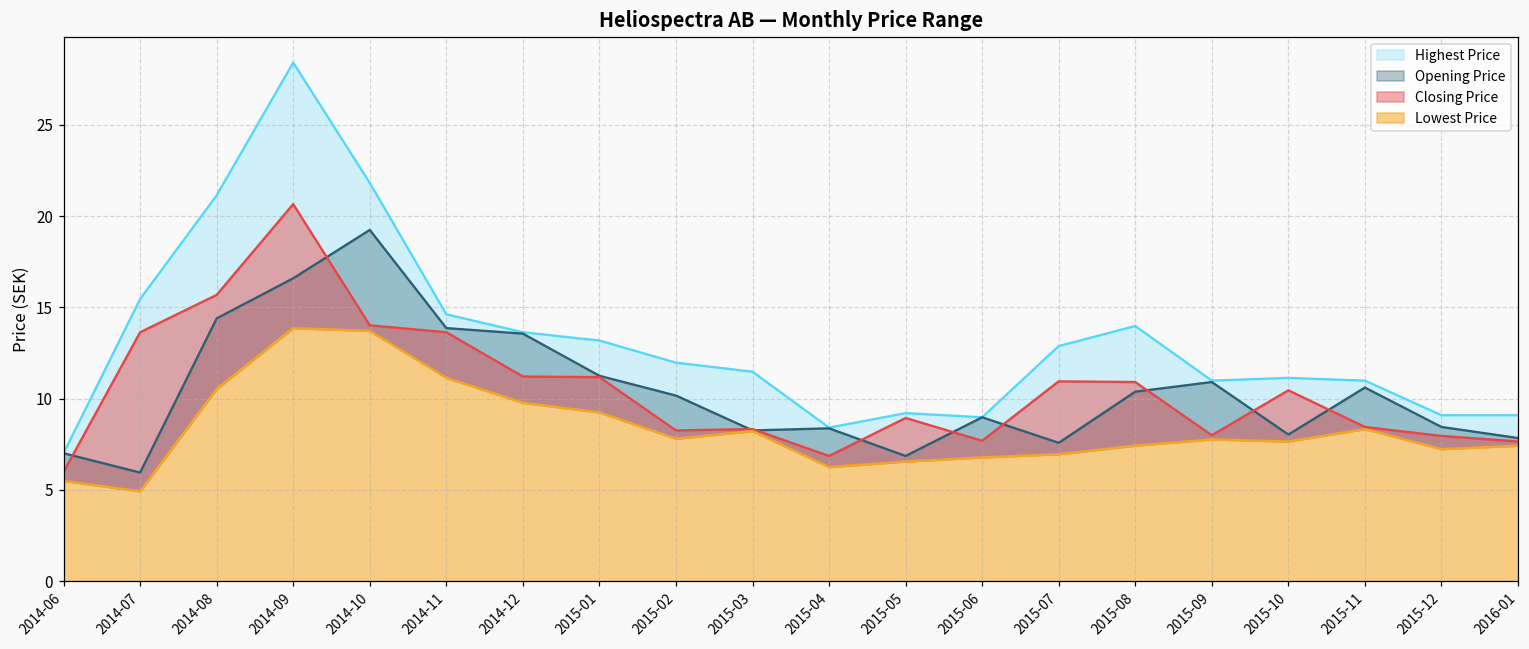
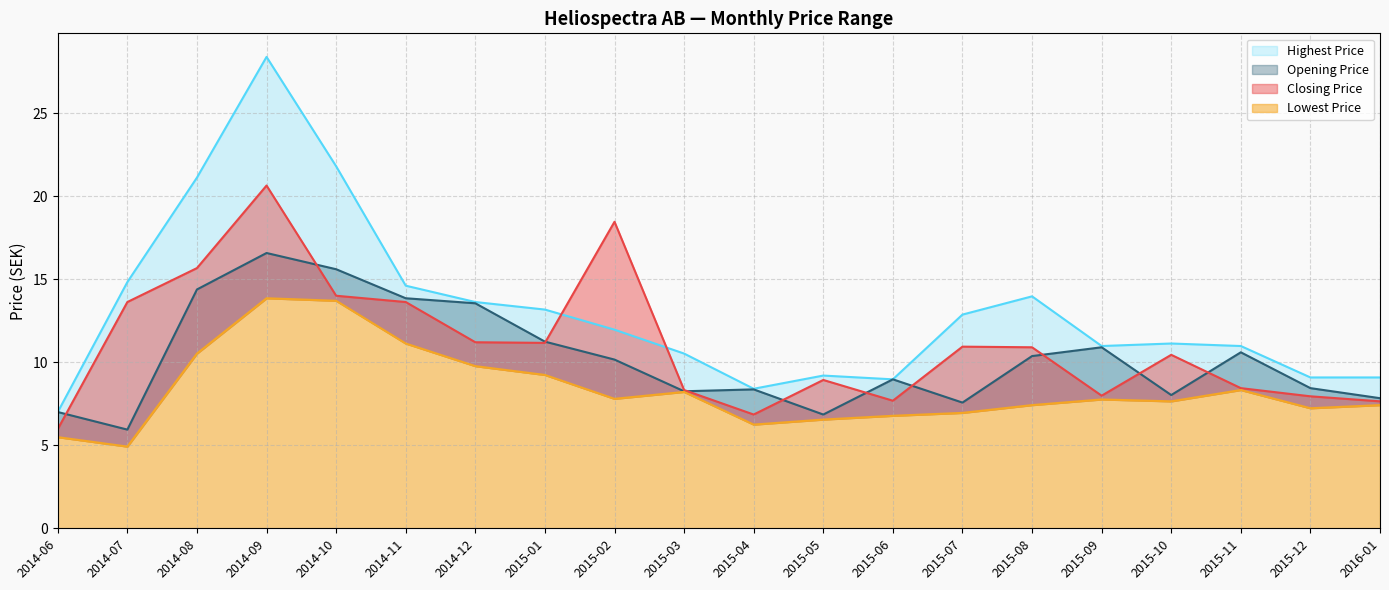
Highest Price, 2014-07: 15.5 -> 14.8
Opening Price, 2014-10: 19.2 -> 15.6
Closing Price, 2015-02: 8.3 -> 18.5
Highest Price, 2015-03: 11.5 -> 10.5
